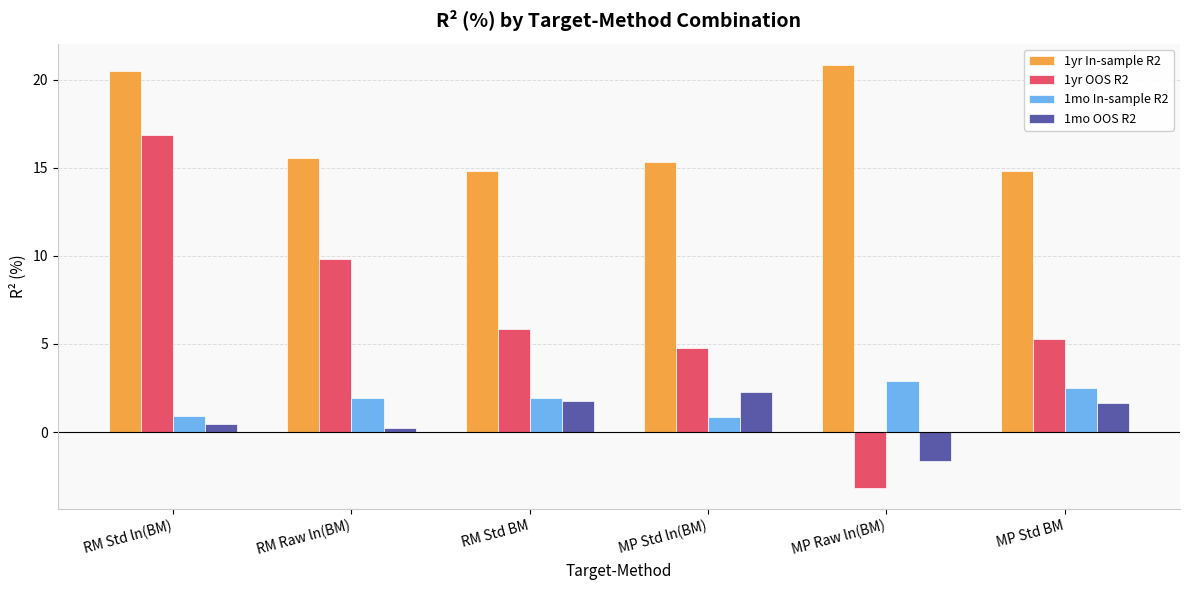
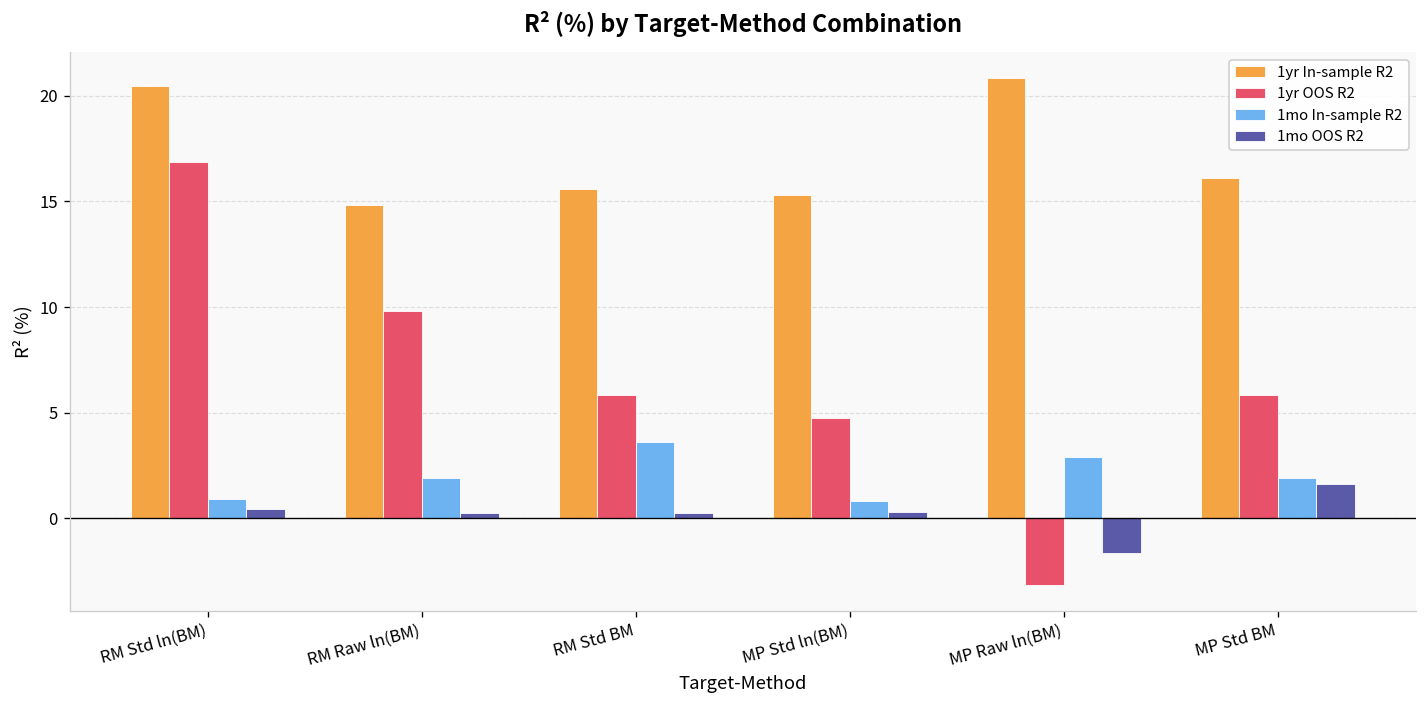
1yr In-sample R2, RM Raw ln(BM): 15.5 -> 14.8
1yr In-sample R2, RM Std BM: 14.8 -> 15.6
1mo In-sample R2, RM Std BM: 1.9 -> 3.6
1mo OOS R2, RM Std BM: 1.7 -> 0.2
1mo OOS R2, MP Std ln(BM): 2.3 -> 0.3
1yr In-sample R2, MP Std BM: 14.8 -> 16.1
1yr OOS R2, MP Std BM: 5.3 -> 5.8
1mo In-sample R2, MP Std BM: 2.5 -> 1.9
